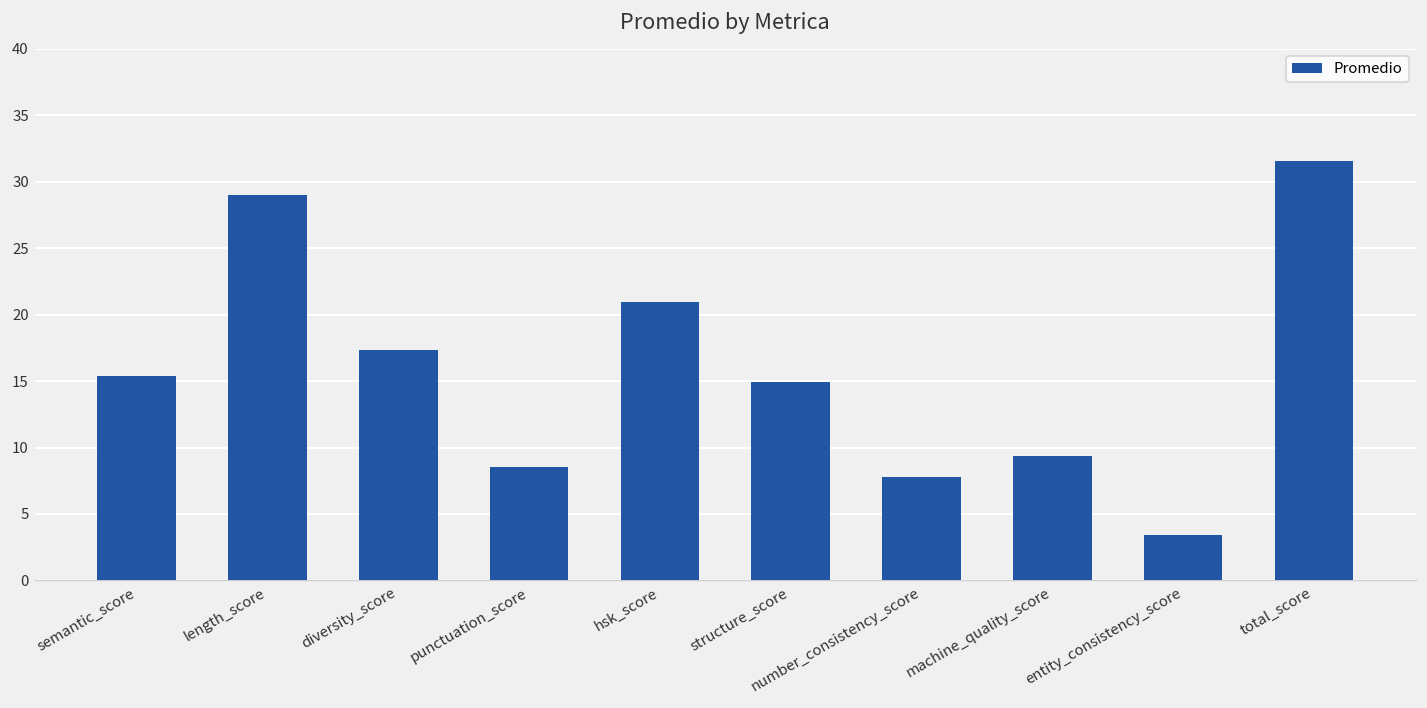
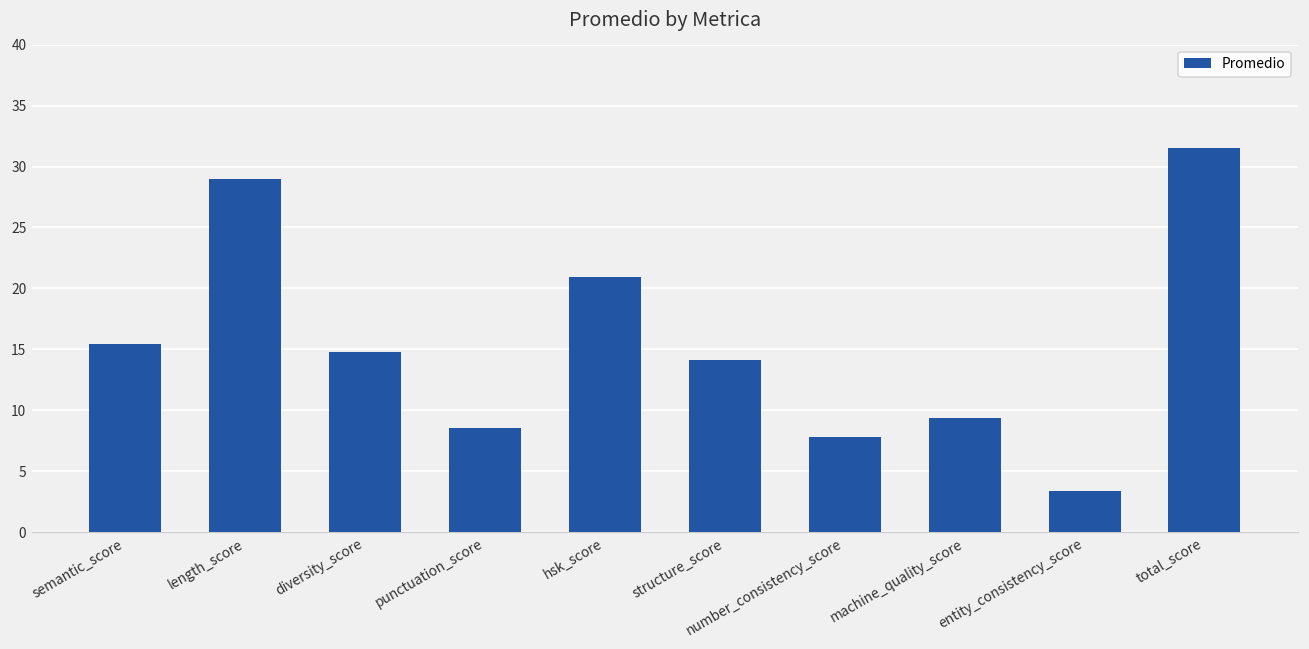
diversity_score: 17.4 -> 14.8
structure_score: 14.9 -> 14.1
